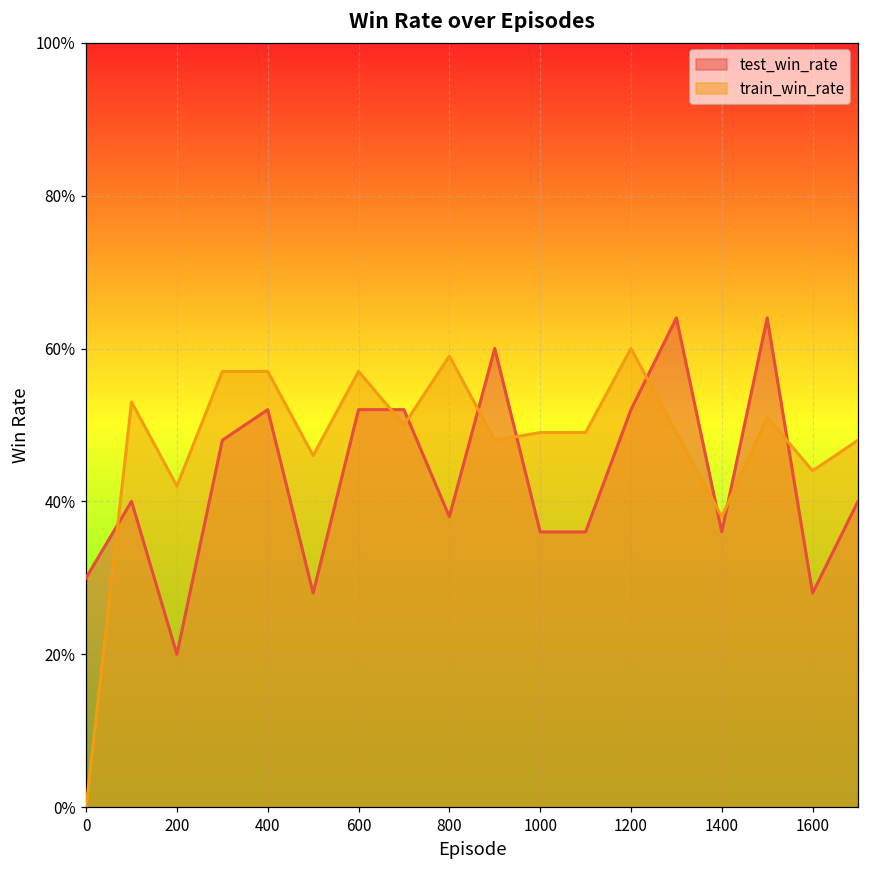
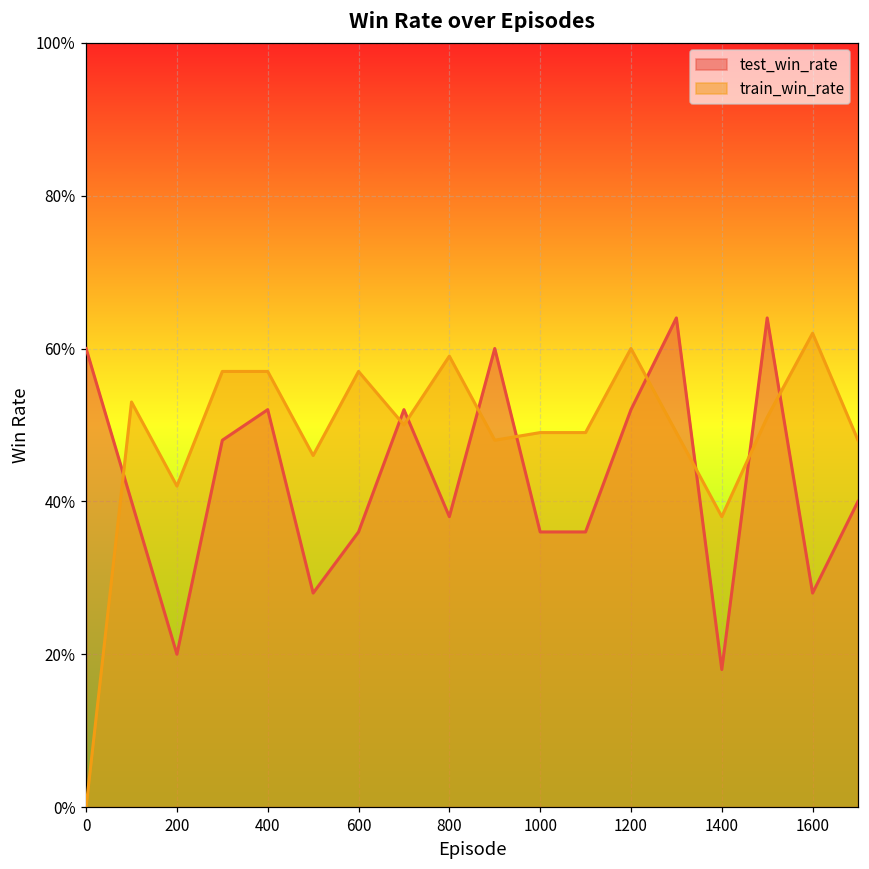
test_win_rate, 0: 30% -> 60%
test_win_rate, 600: 52% -> 36%
test_win_rate, 1400: 36% -> 18%
train_win_rate, 1600: 44% -> 62%
